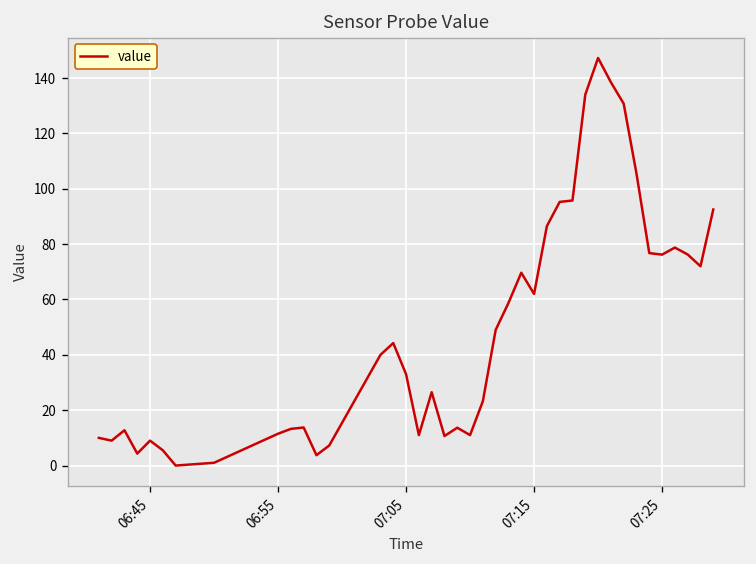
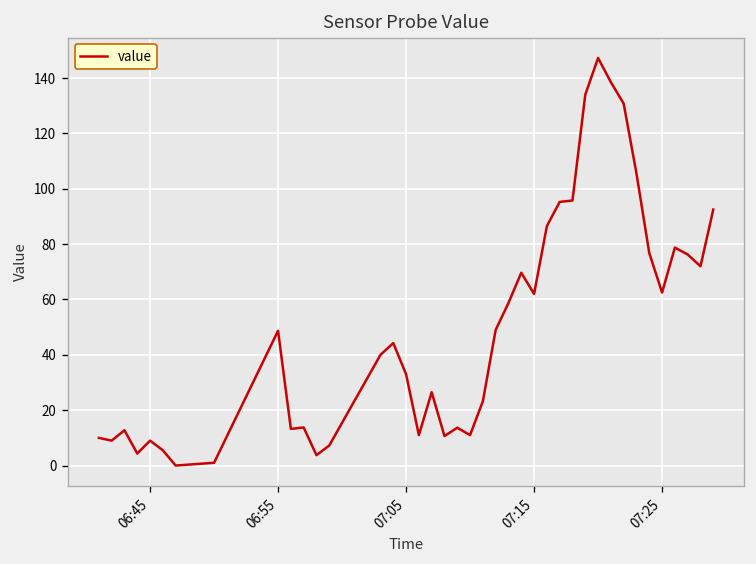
06:55: 12 -> 49
07:25: 76 -> 63
